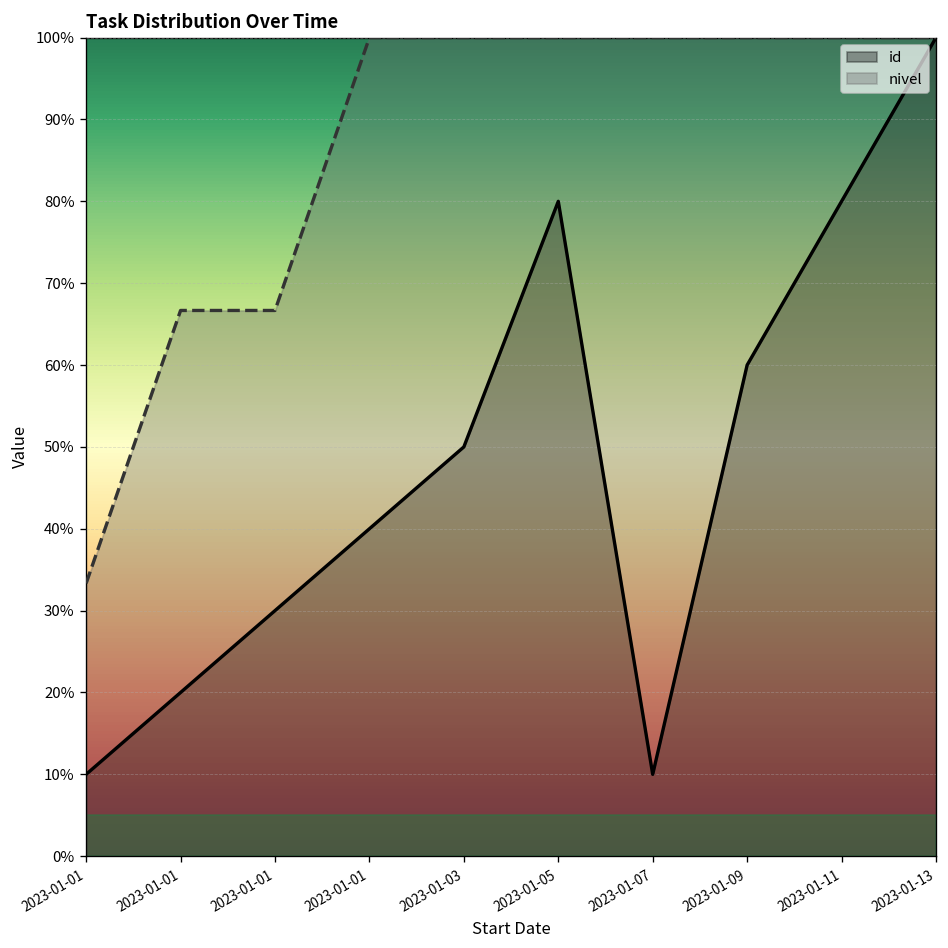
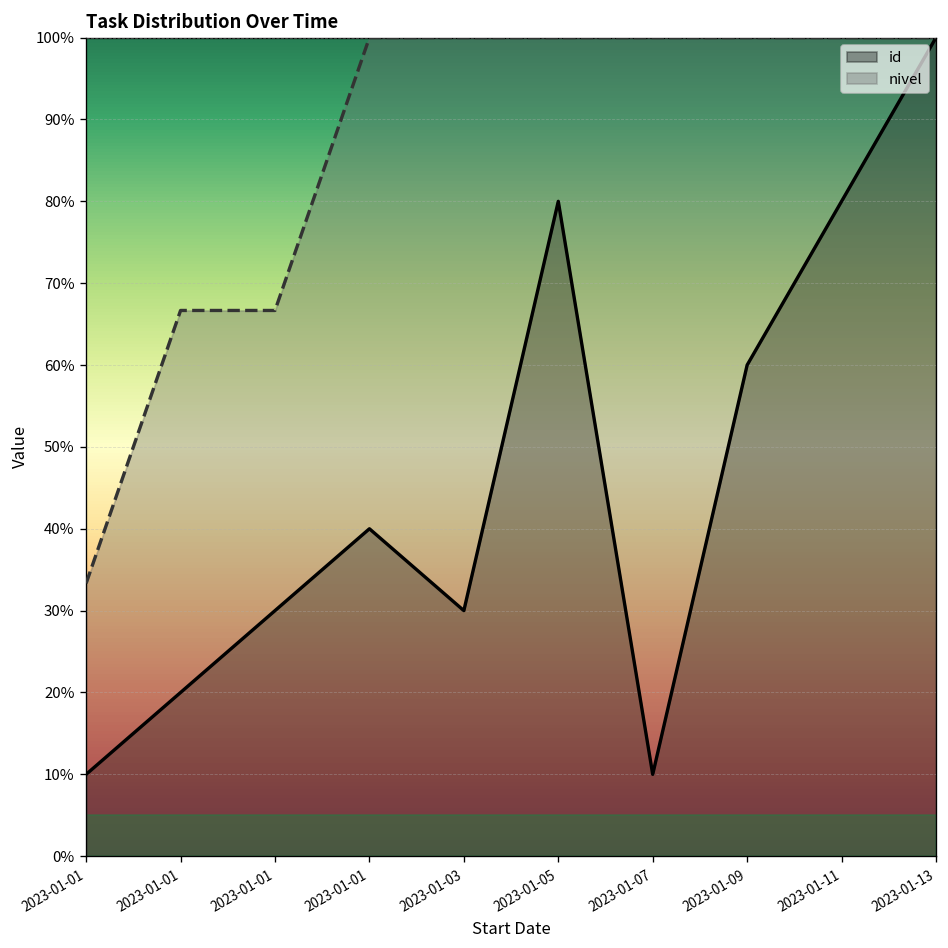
id, 2023-01-03: 50% -> 30%
